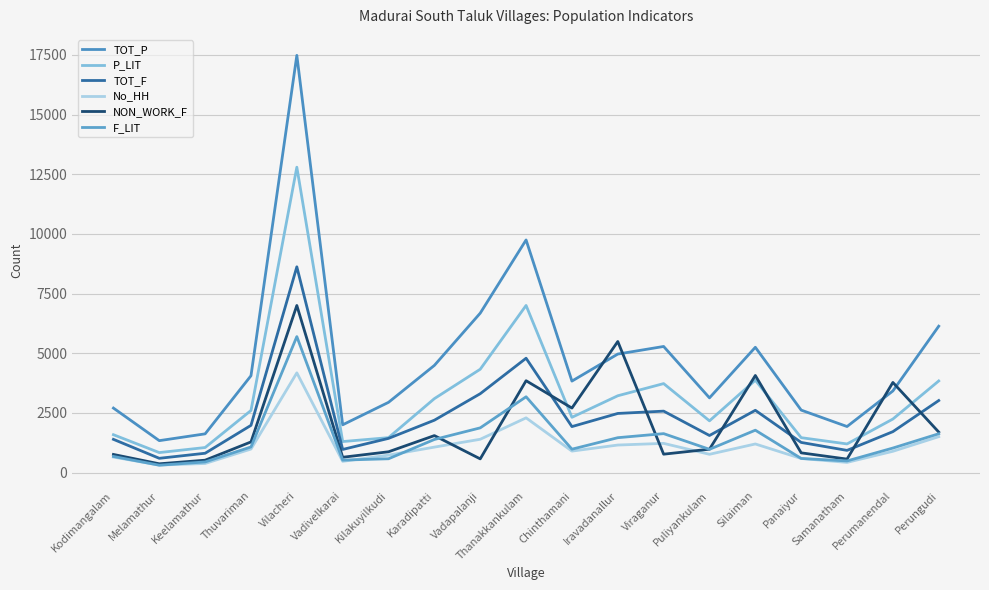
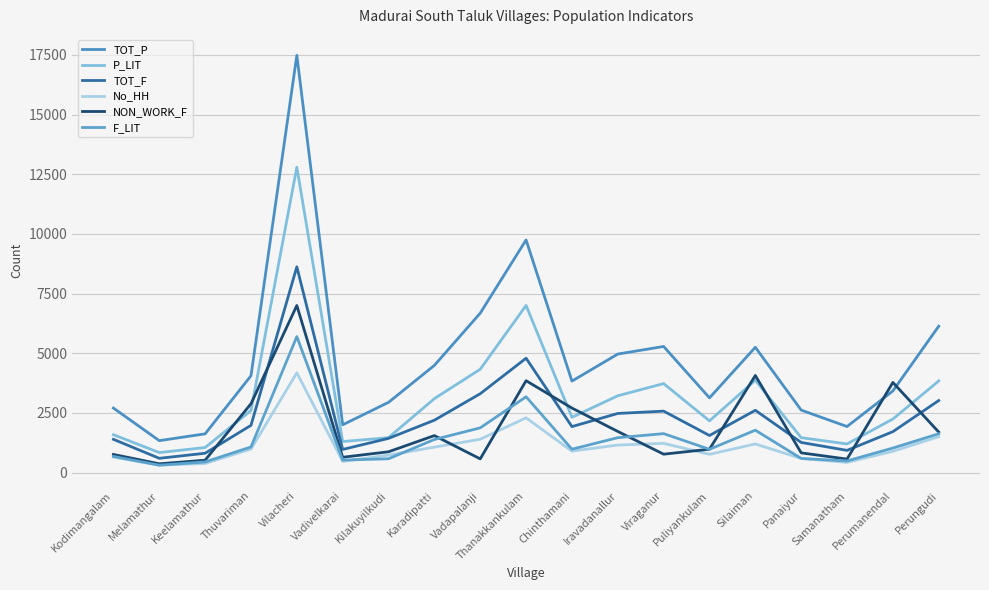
NON_WORK_F, Thuvariman: 1300 -> 2900
NON_WORK_F, Iravadanallur: 5500 -> 1700
